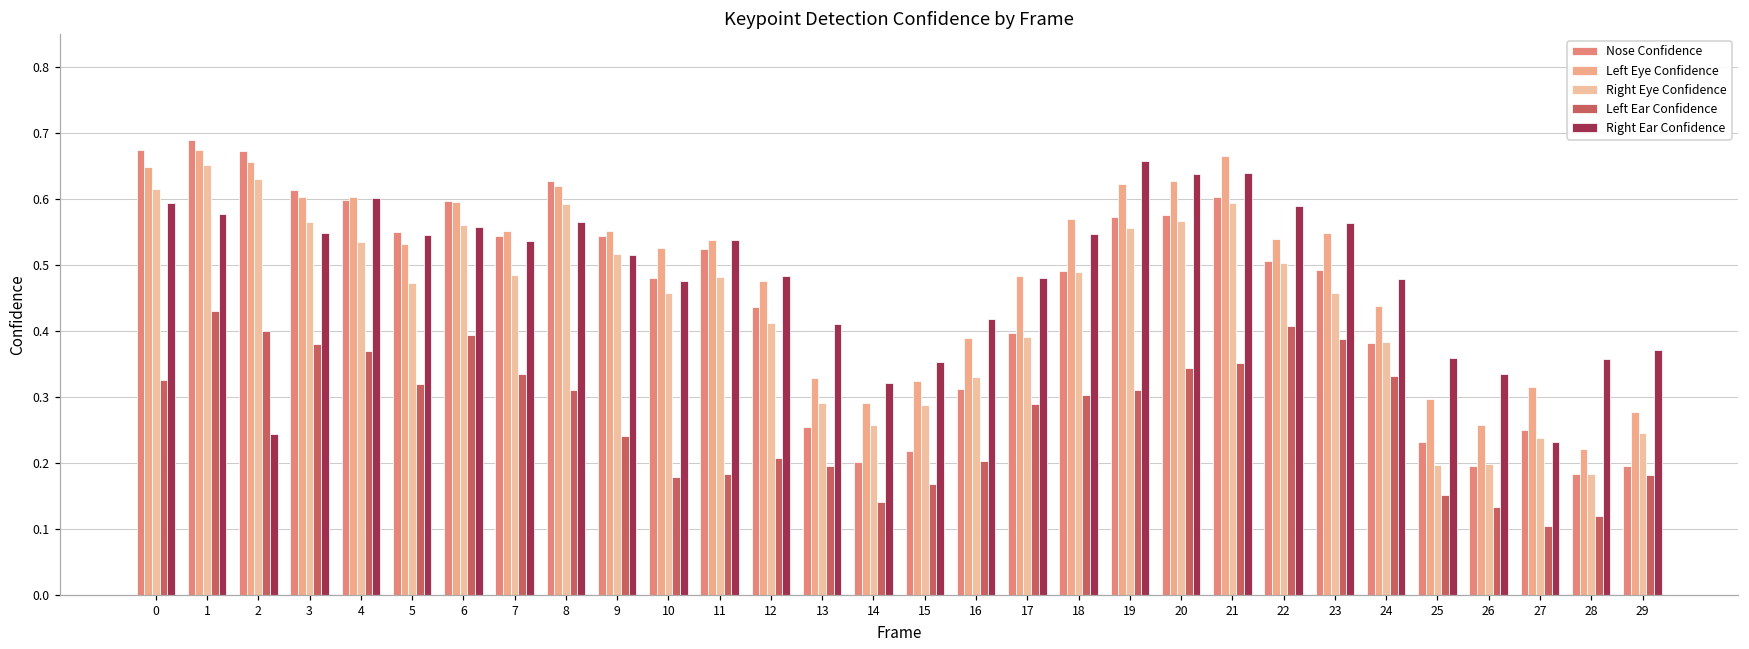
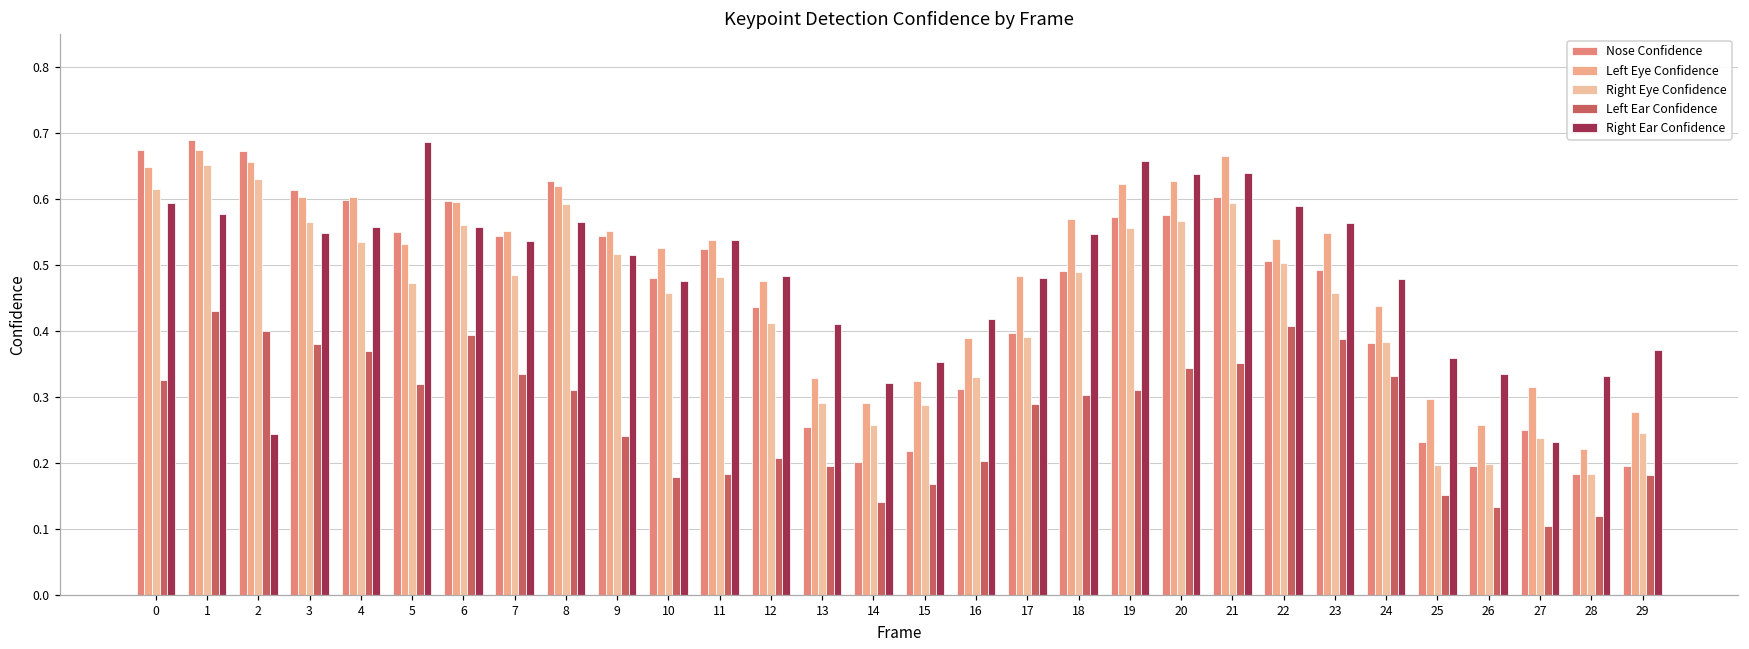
Right Ear Confidence, 4: 0.60 -> 0.56
Right Ear Confidence, 5: 0.55 -> 0.69
Right Ear Confidence, 28: 0.36 -> 0.33
